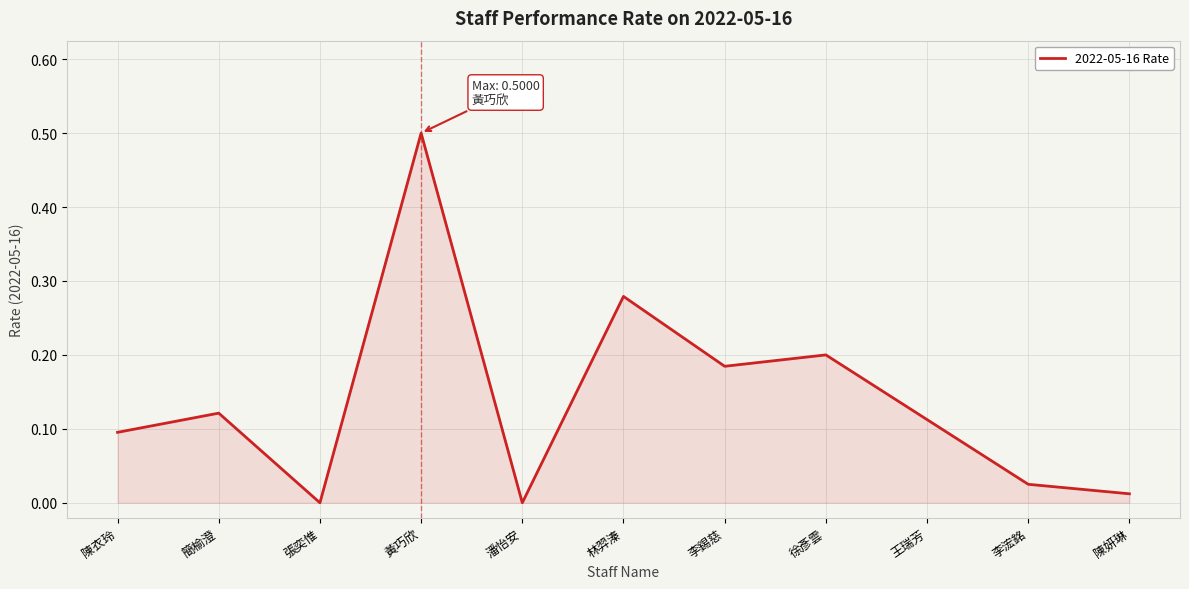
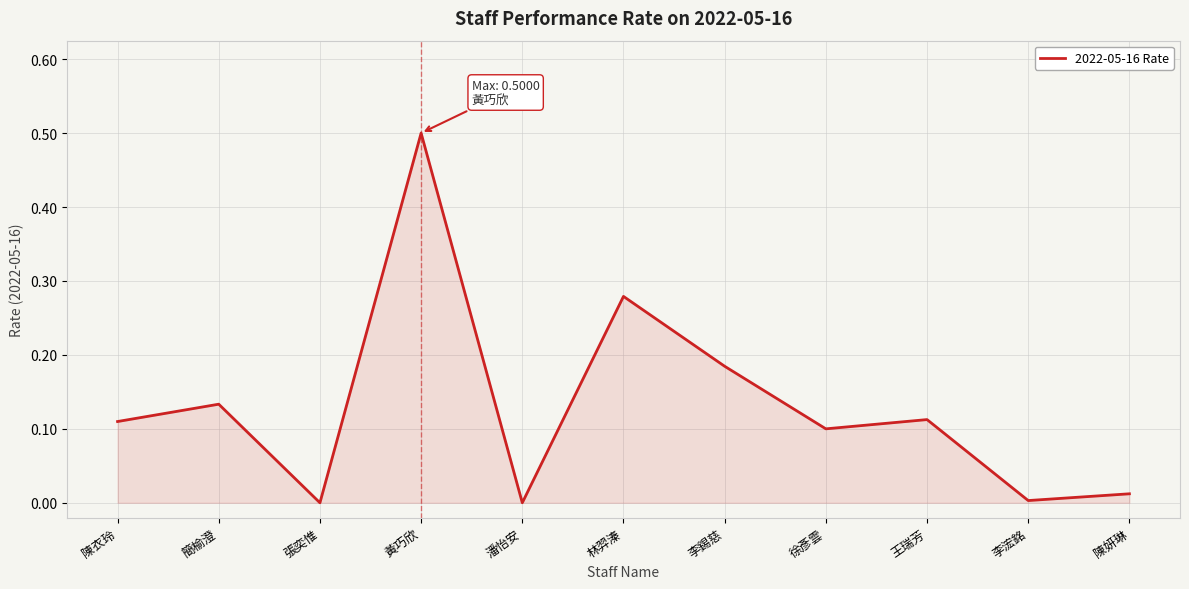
陳衣玲: 0.10 -> 0.11
簡榆澄: 0.12 -> 0.13
徐彥雲: 0.2 -> 0.1
李浤銘: 0.03 -> 0.00
